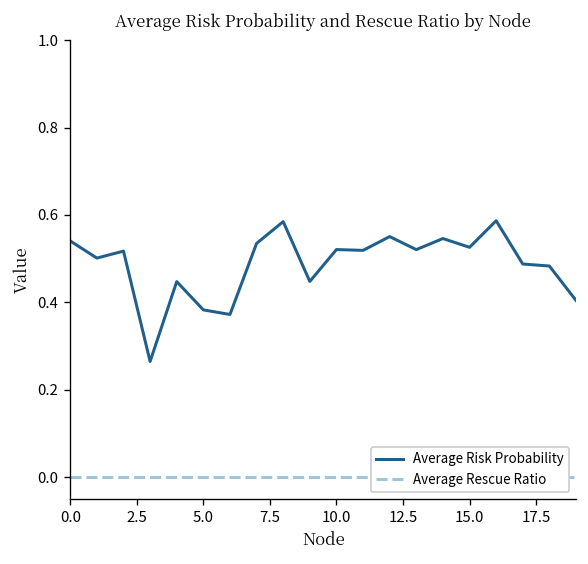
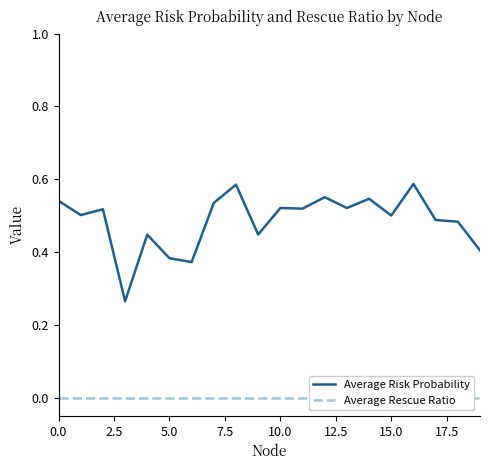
Average Risk Probability, 15.0: 0.53 -> 0.50
